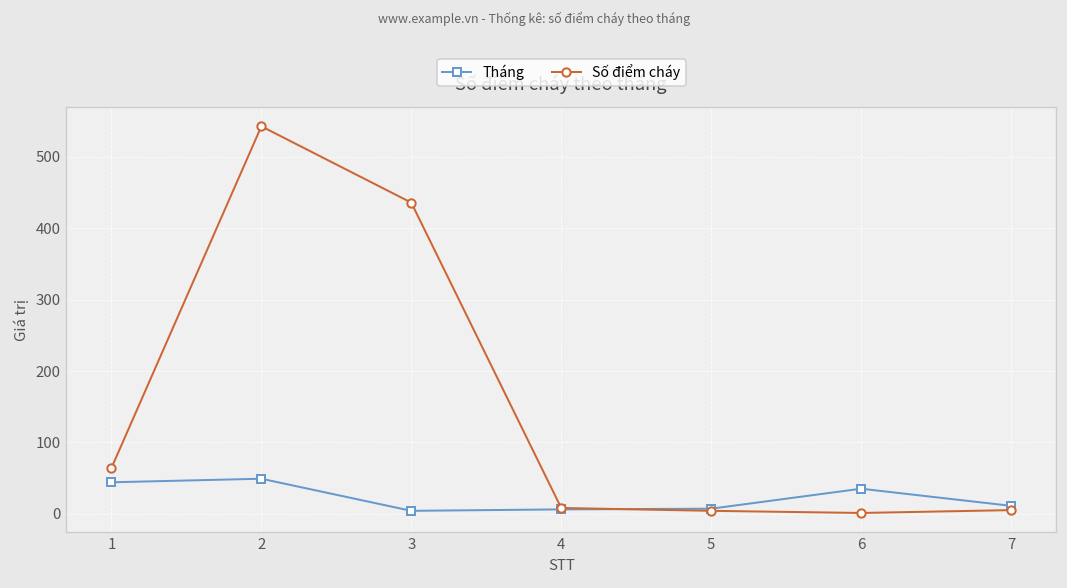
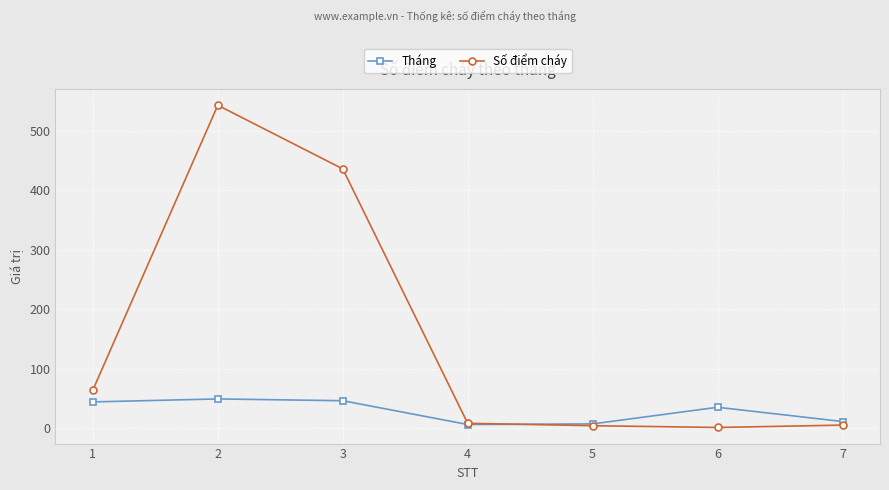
Tháng, 3: 0 -> 50
